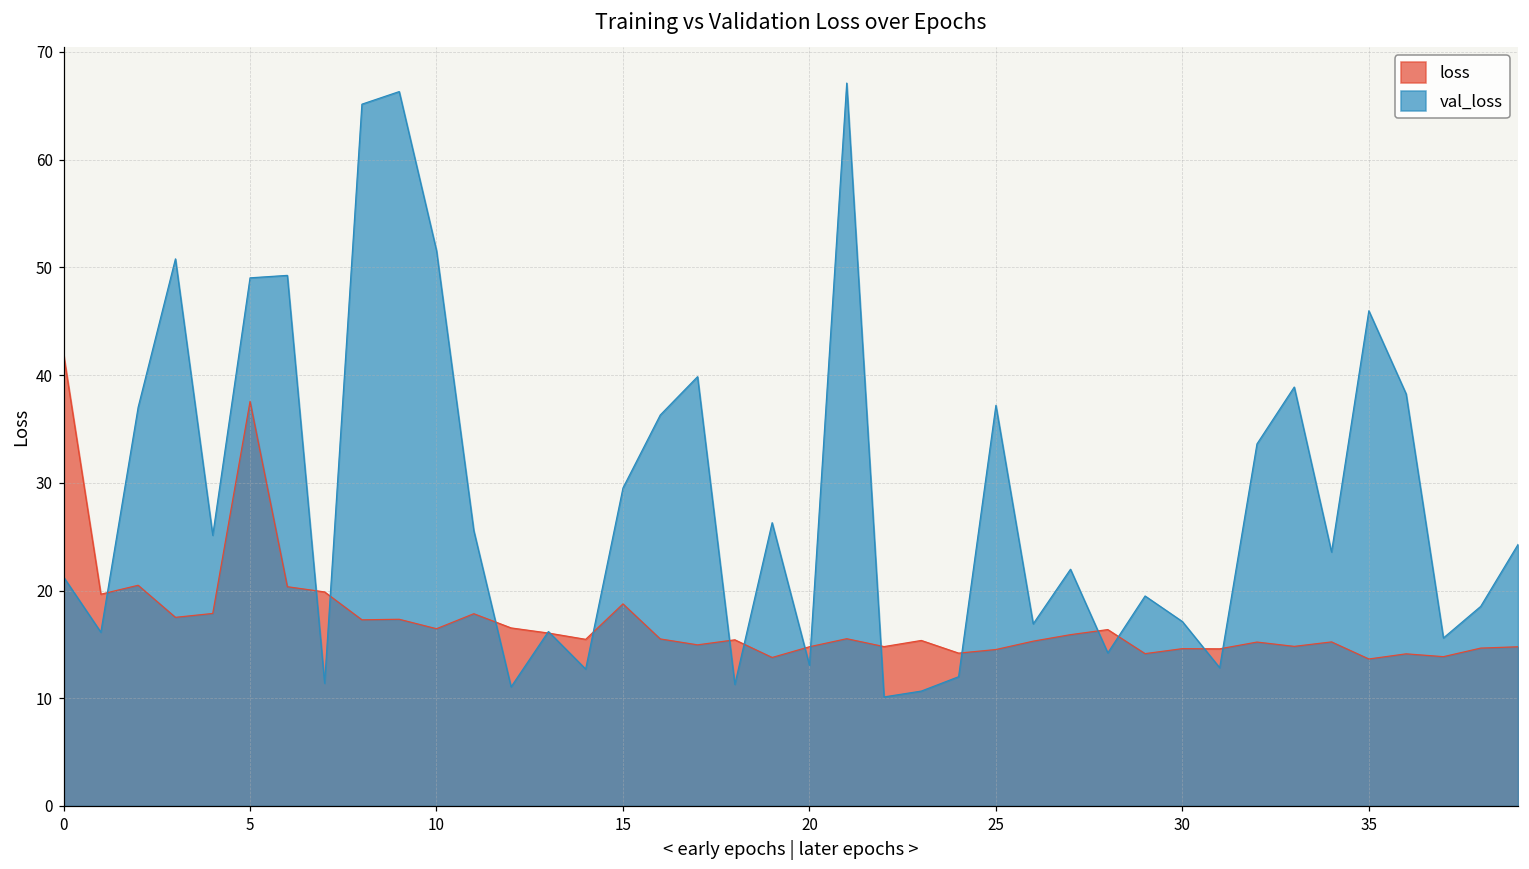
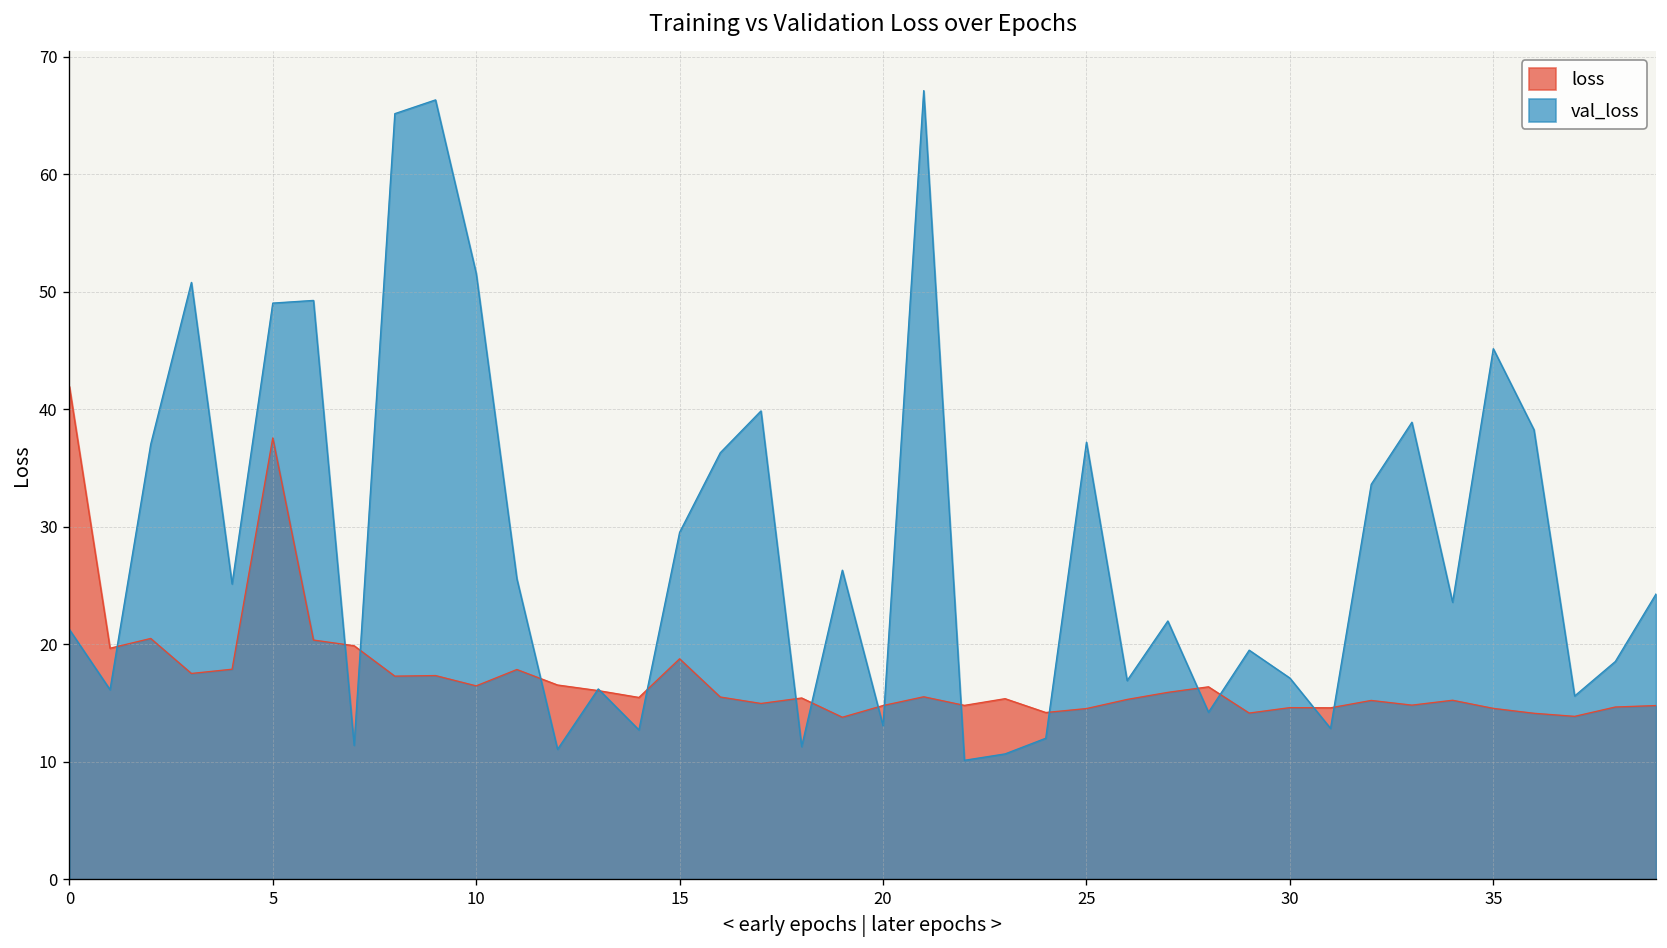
loss, 35: 14 -> 15
val_loss, 35: 46 -> 45
